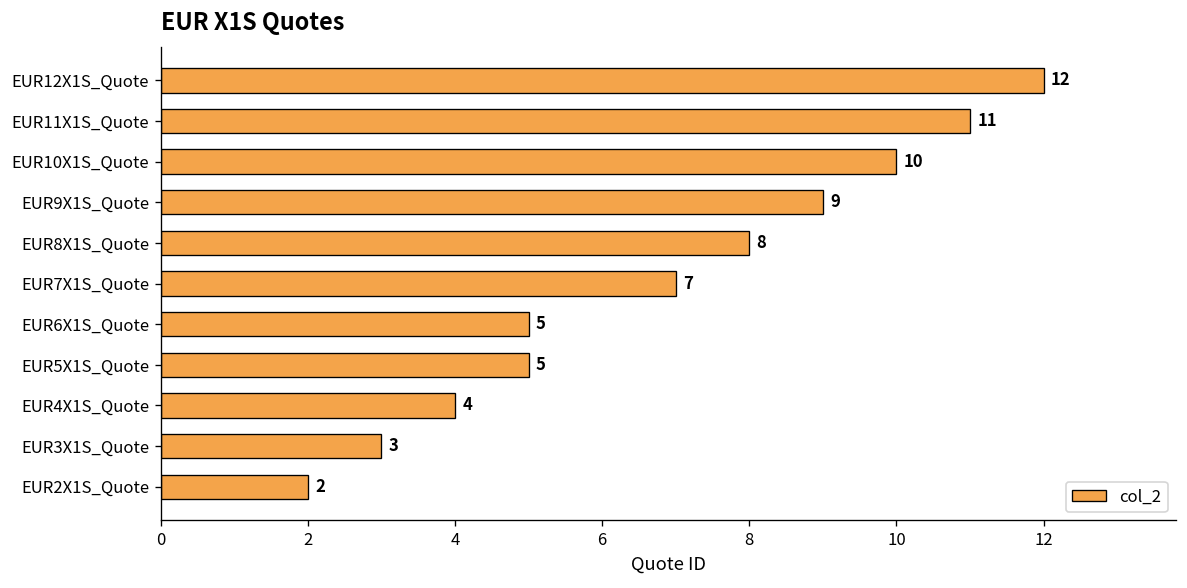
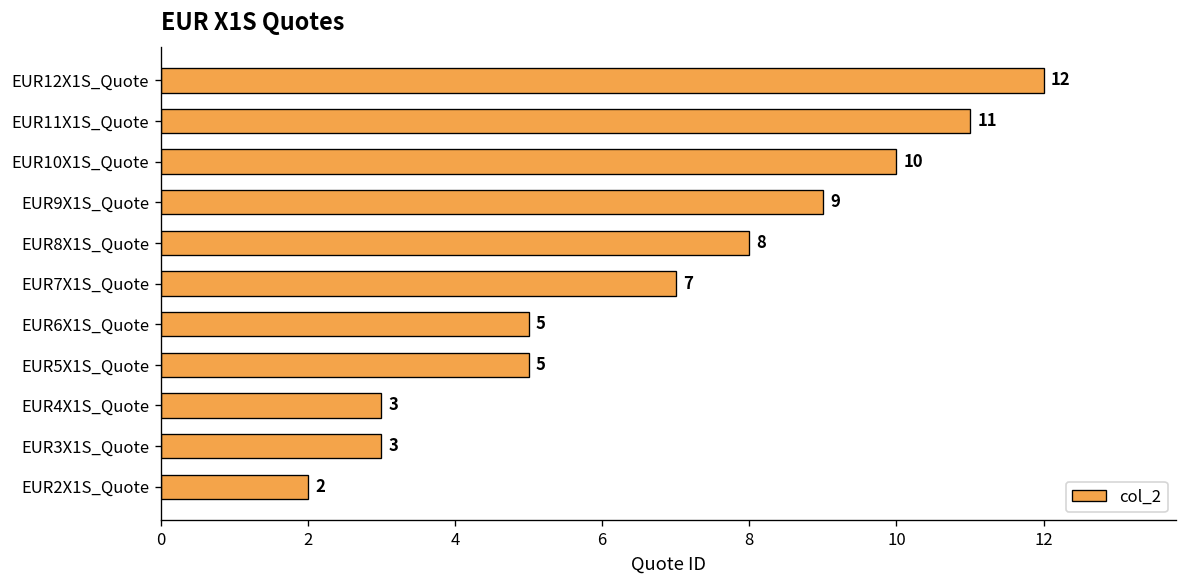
EUR4X1S_Quote: 4 -> 3
